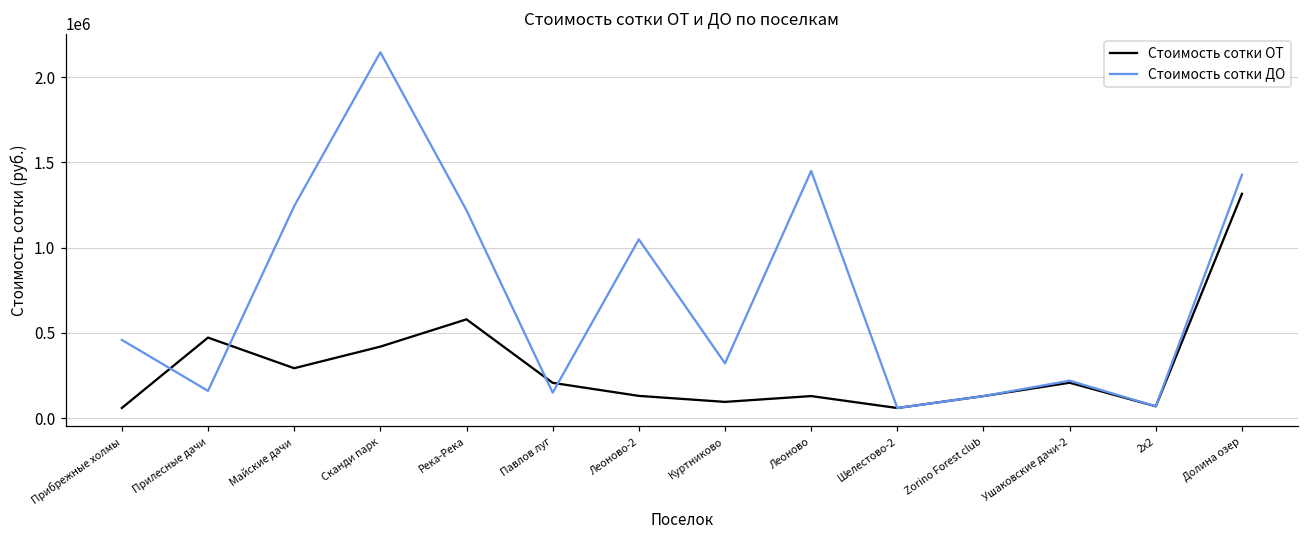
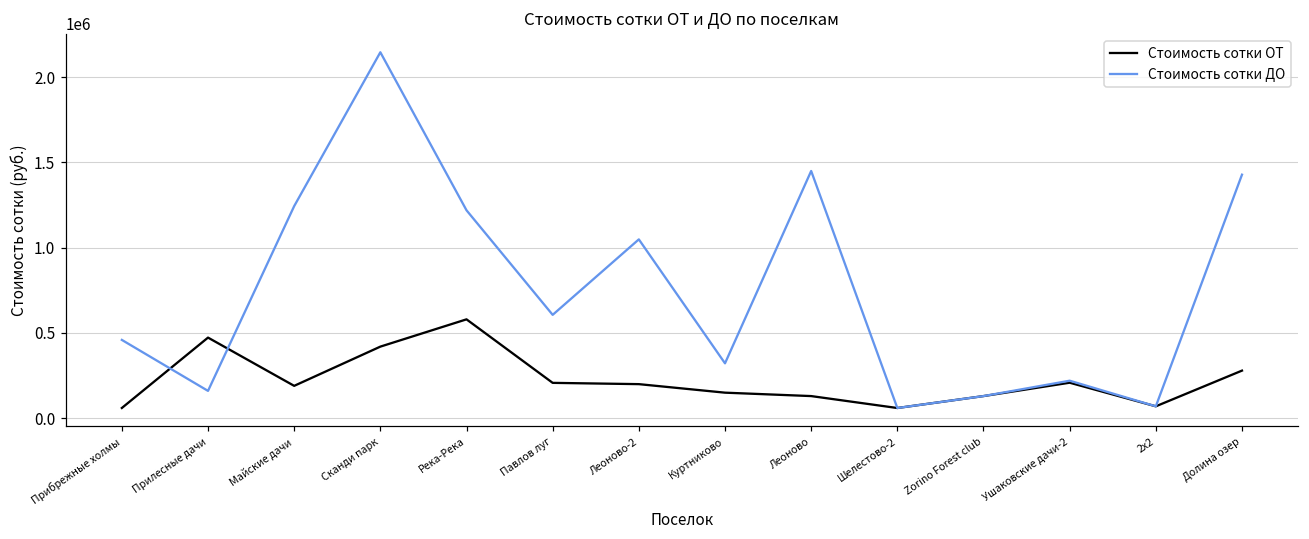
Стоимость сотки ОТ, Майские дачи: 290000 -> 190000
Стоимость сотки ДО, Павлов луг: 150000 -> 610000
Стоимость сотки ОТ, Леоново-2: 130000 -> 200000
Стоимость сотки ОТ, Куртниково: 100000 -> 150000
Стоимость сотки ОТ, Долина озер: 1320000 -> 280000
